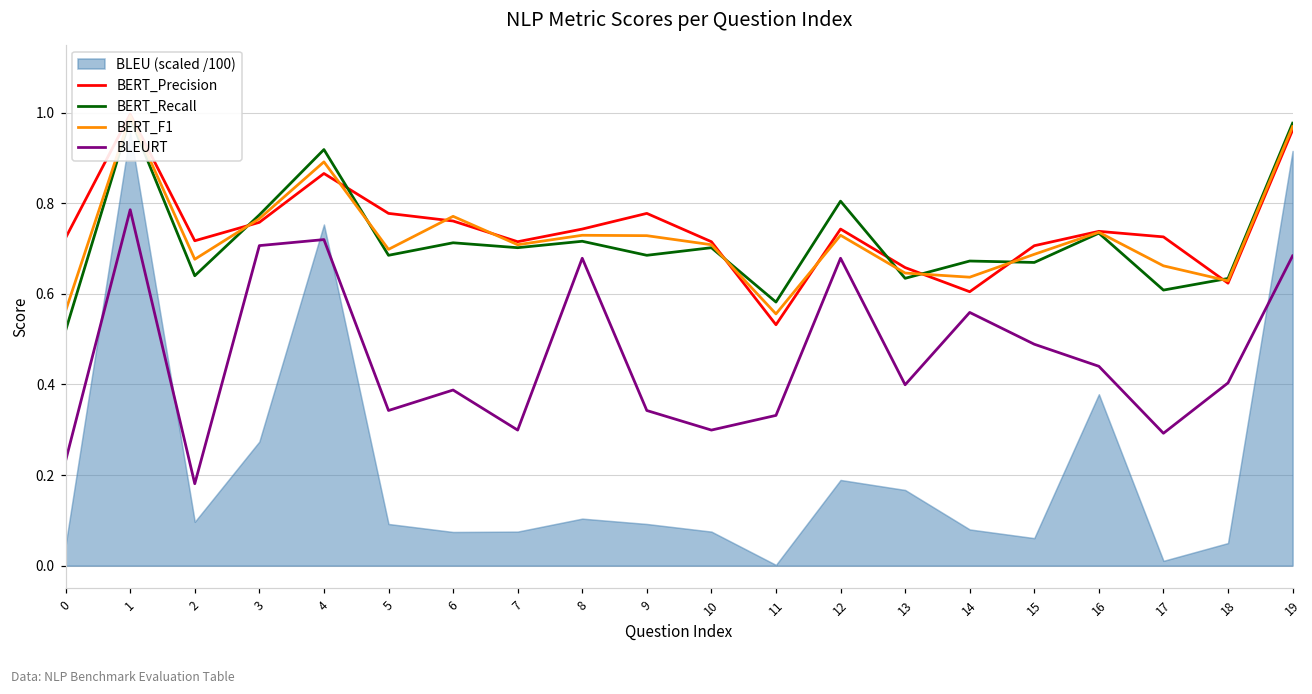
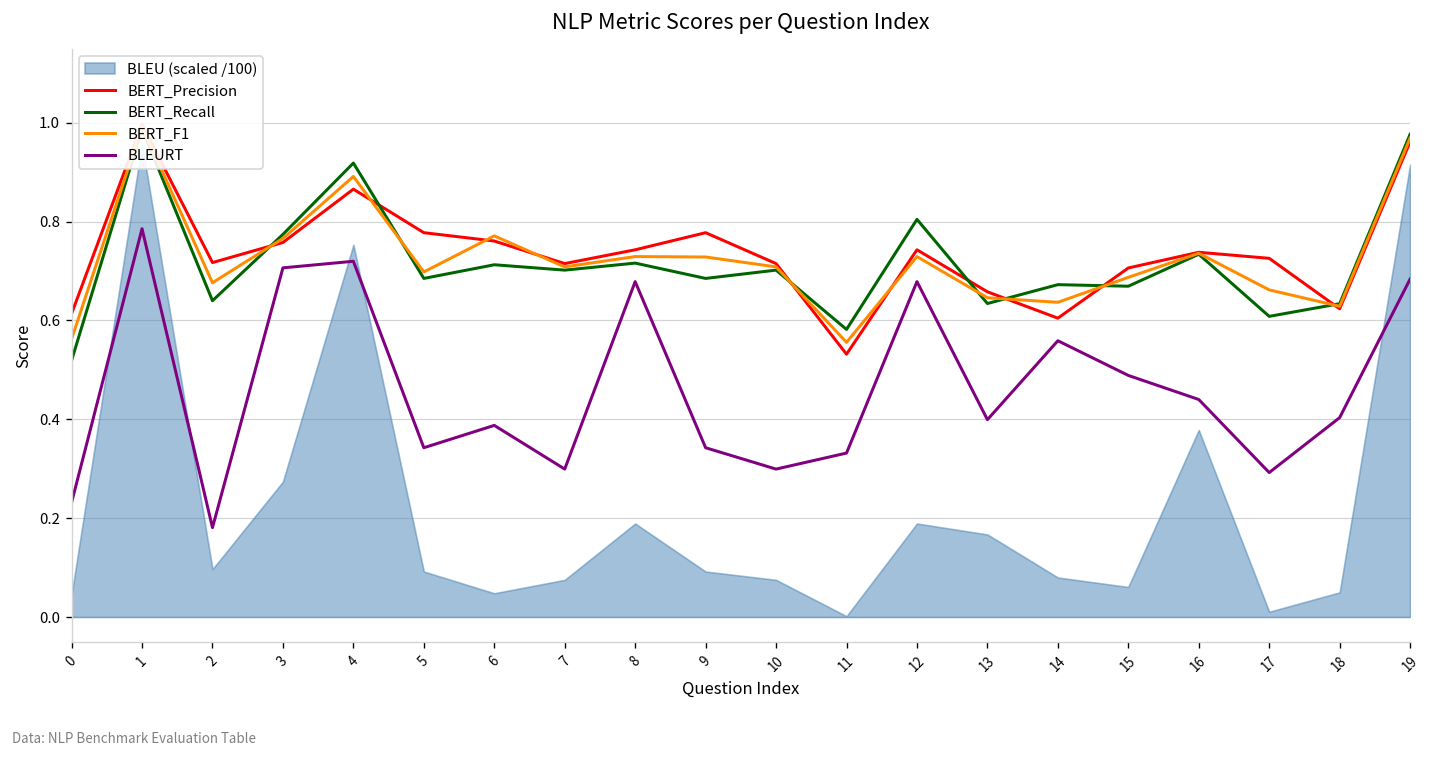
BERT_Precision, 0: 0.72 -> 0.61
BLEU (scaled /100), 6: 0.07 -> 0.05
BLEU (scaled /100), 8: 0.10 -> 0.19
